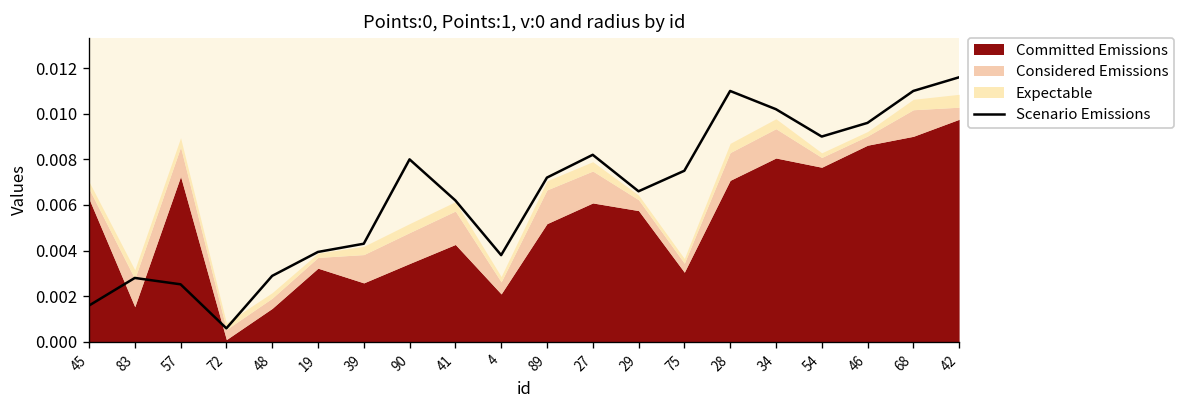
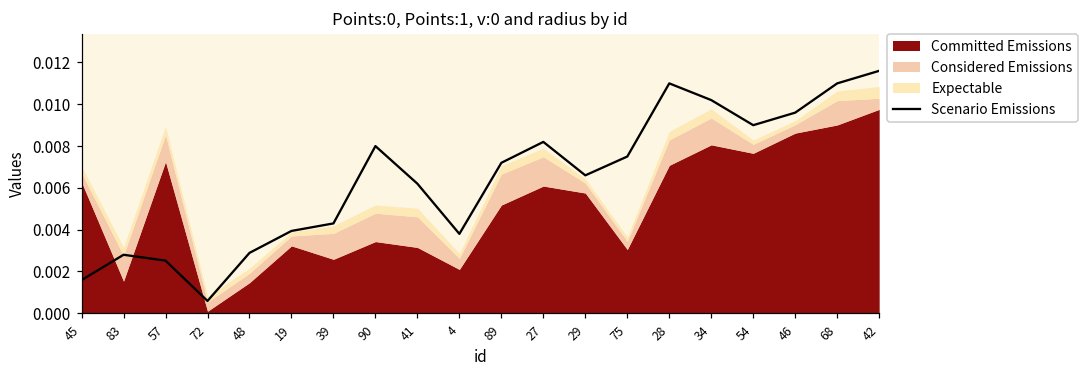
Committed Emissions, 41: 0.0043 -> 0.0032
